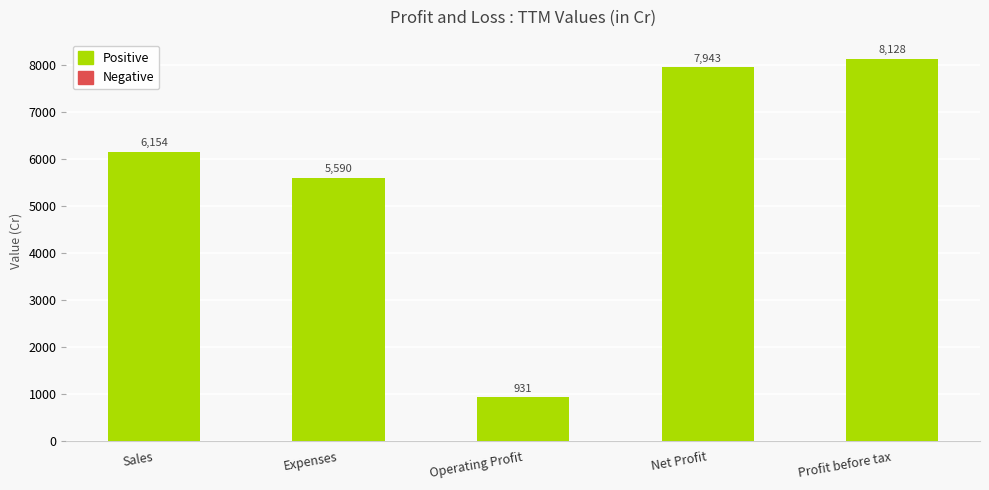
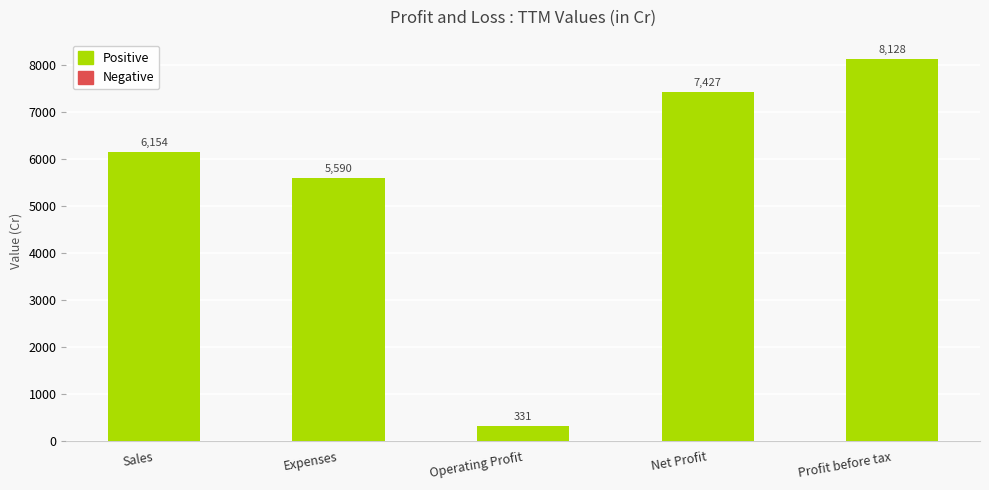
Operating Profit: 931 -> 331
Net Profit: 7,943 -> 7,427
